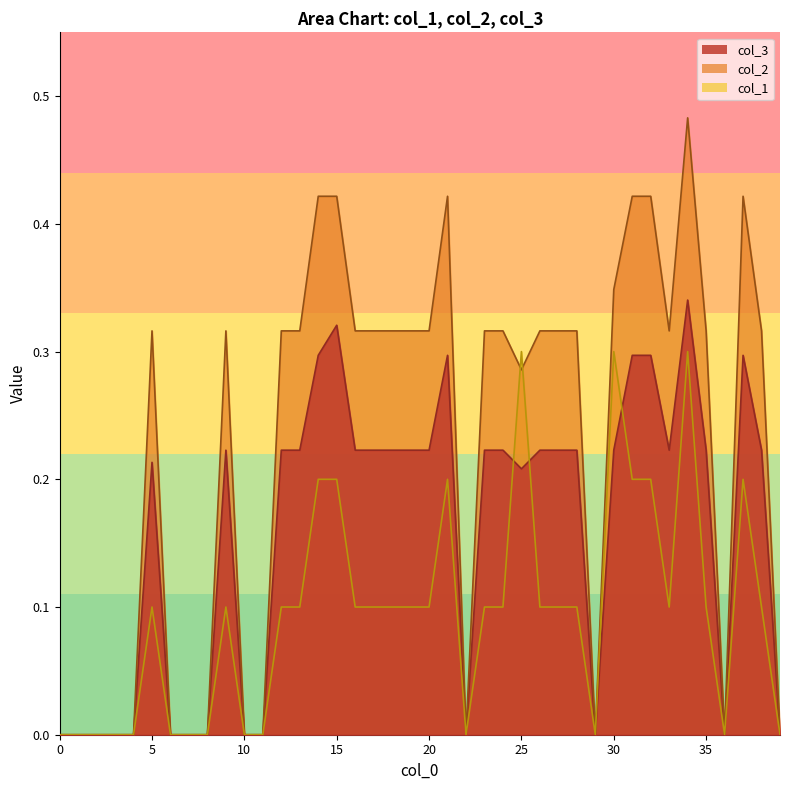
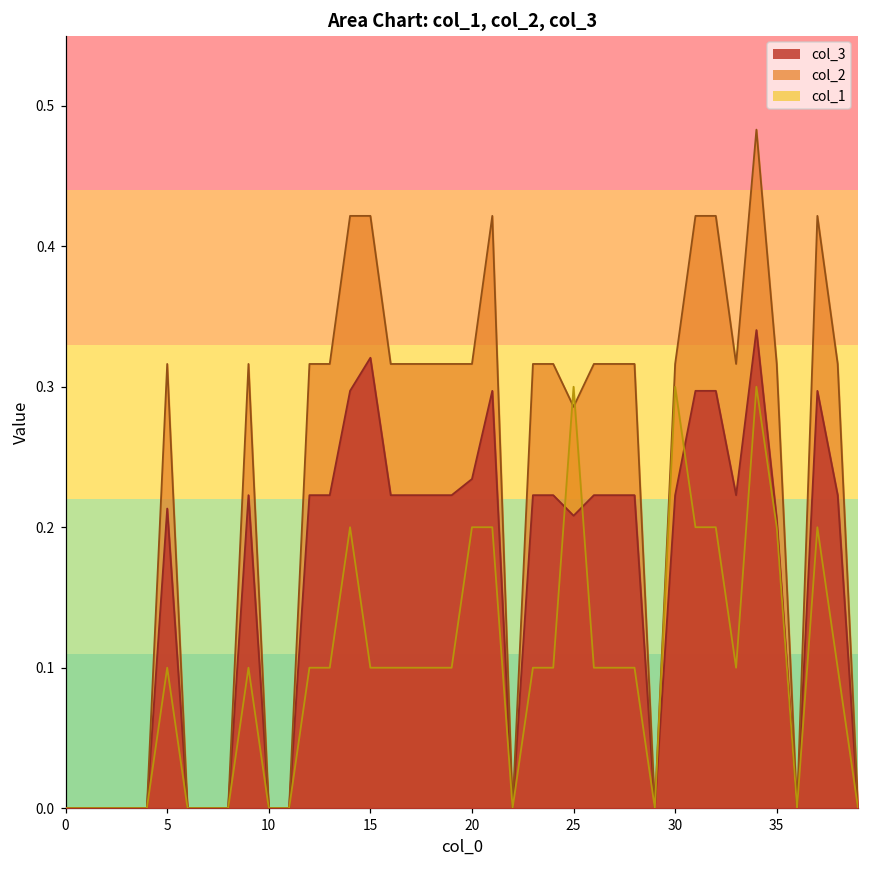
col_1, 15: 0.2 -> 0.1
col_3, 20: 0.223 -> 0.234
col_1, 20: 0.1 -> 0.2
col_2, 30: 0.349 -> 0.316
col_3, 35: 0.223 -> 0.206
col_1, 35: 0.1 -> 0.2
